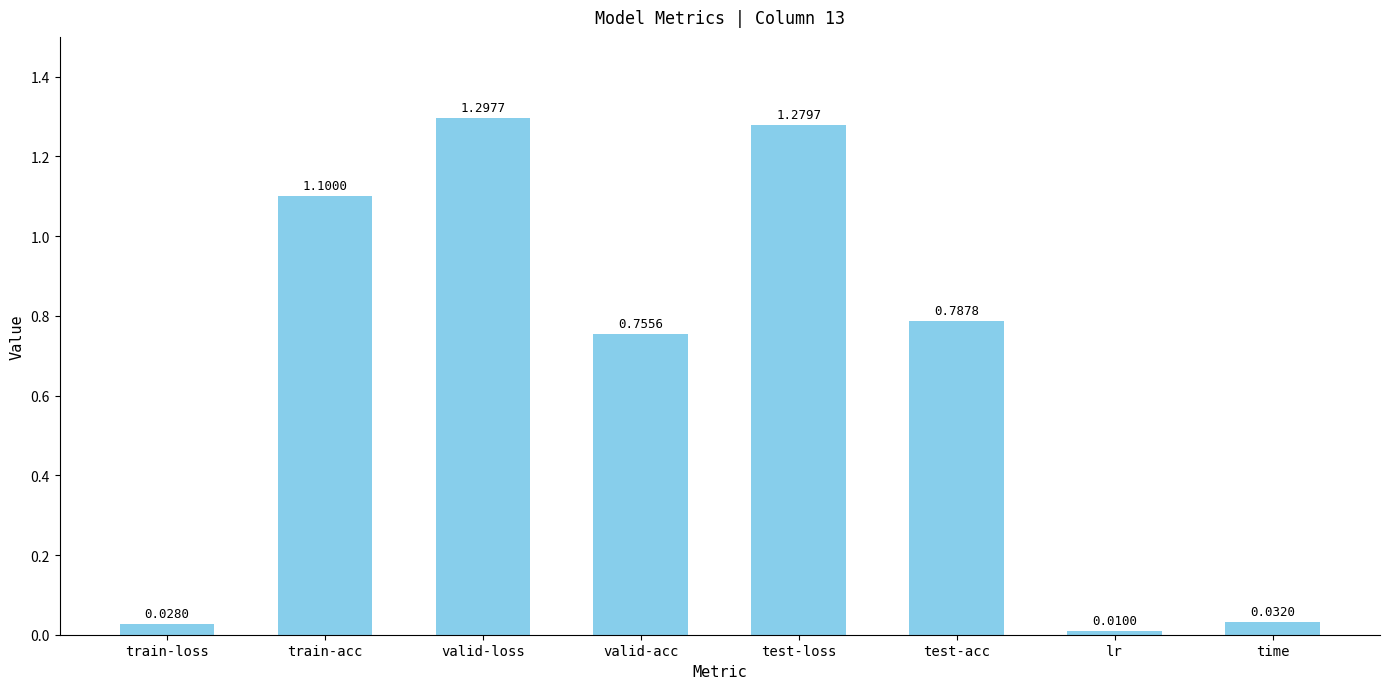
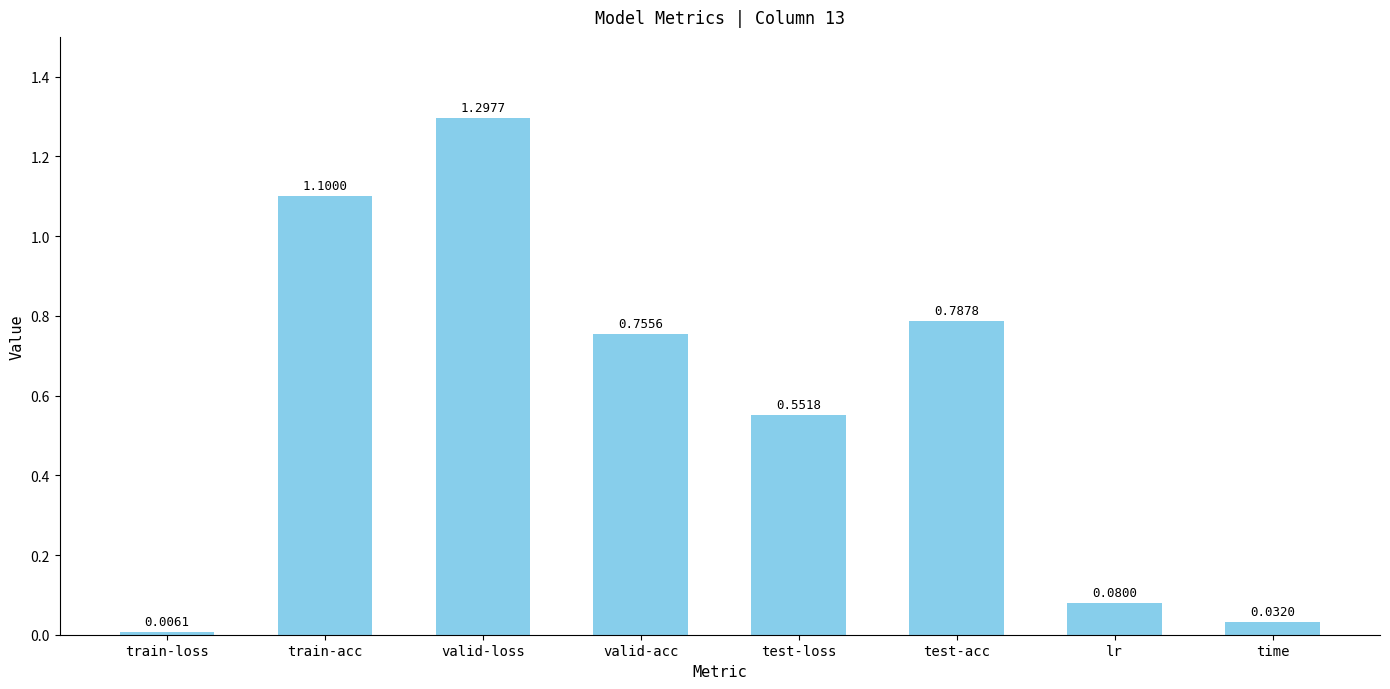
train-loss: 0.0280 -> 0.0061
test-loss: 1.2797 -> 0.5518
lr: 0.0100 -> 0.0800
